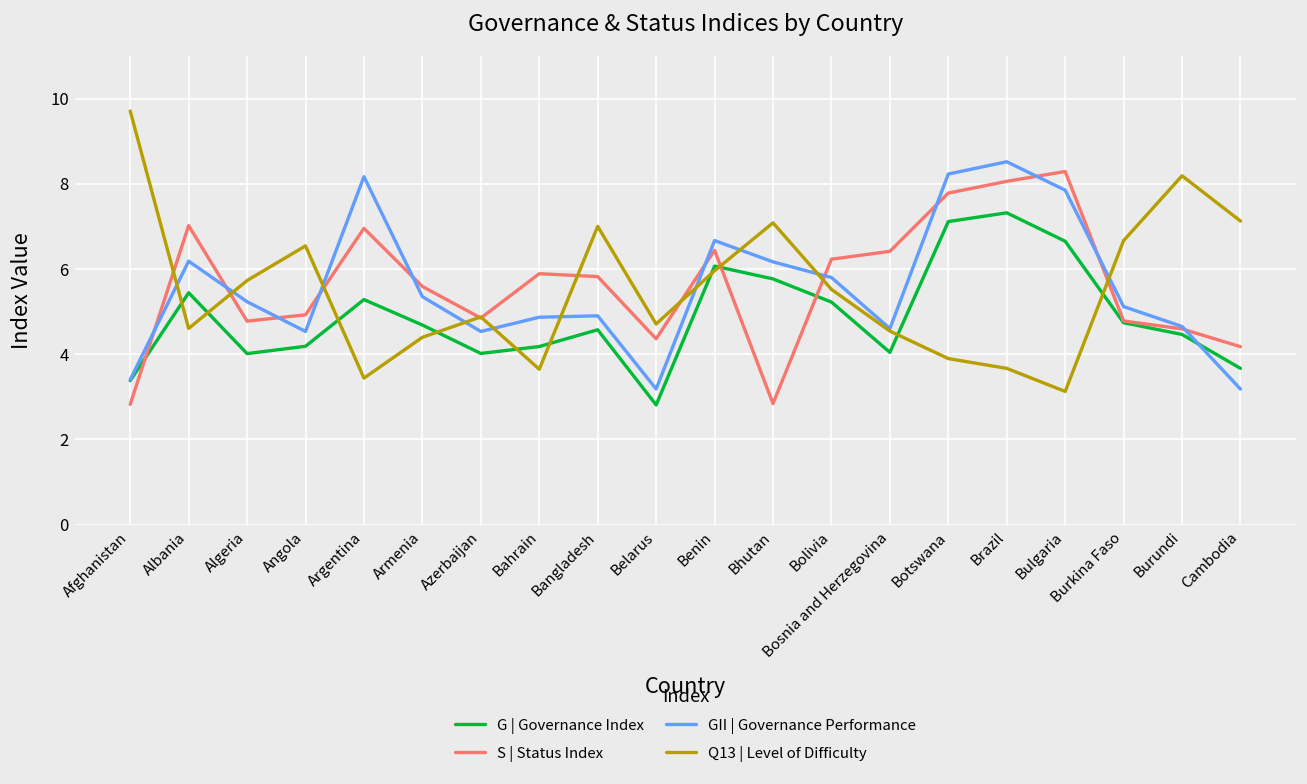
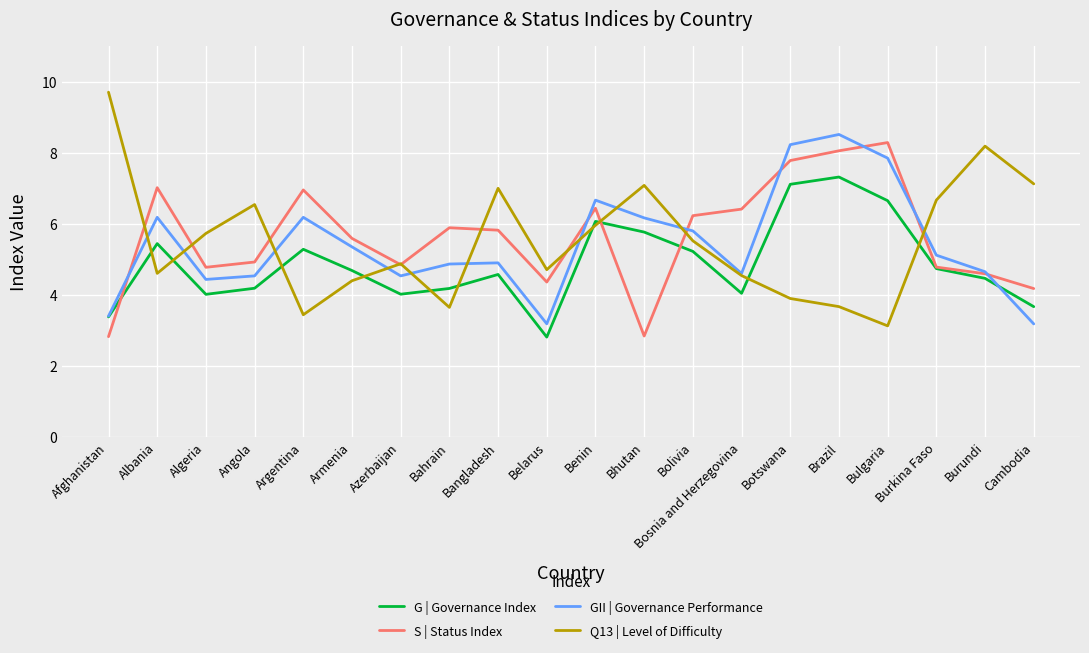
GII | Governance Performance, Algeria: 5.2 -> 4.4
GII | Governance Performance, Argentina: 8.2 -> 6.2
